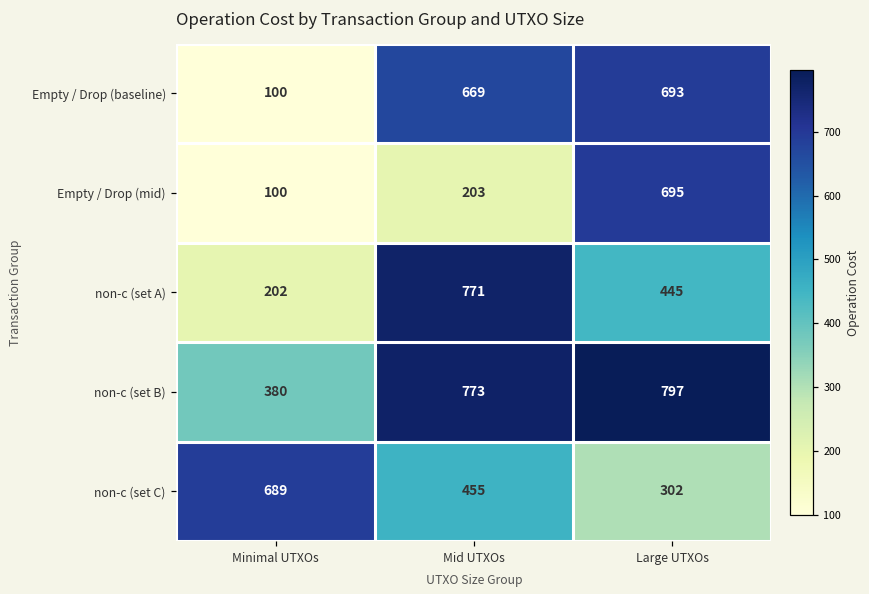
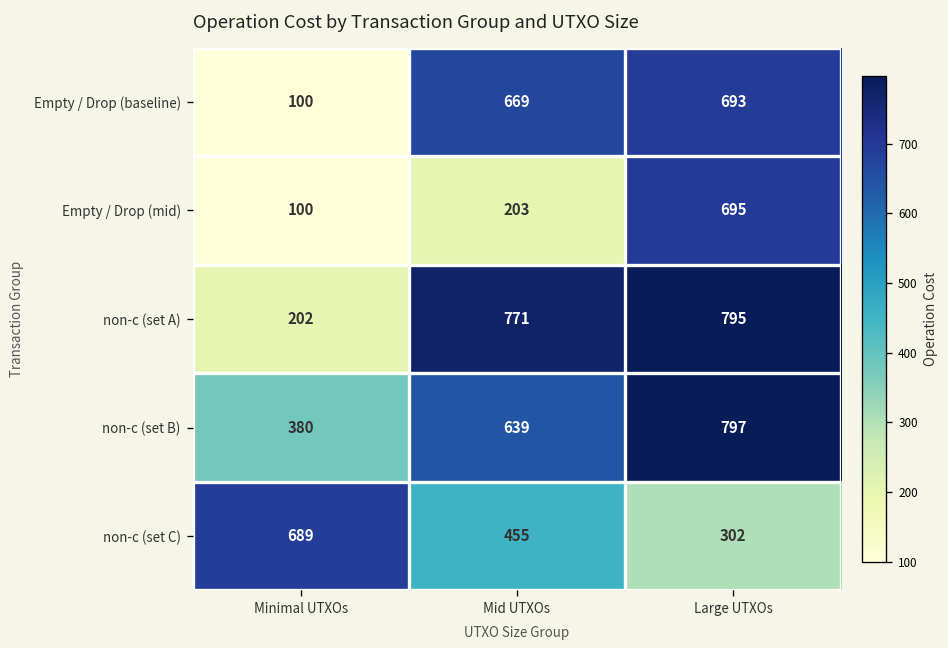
non-c (set A), Large UTXOs: 445 -> 795
non-c (set B), Mid UTXOs: 773 -> 639
